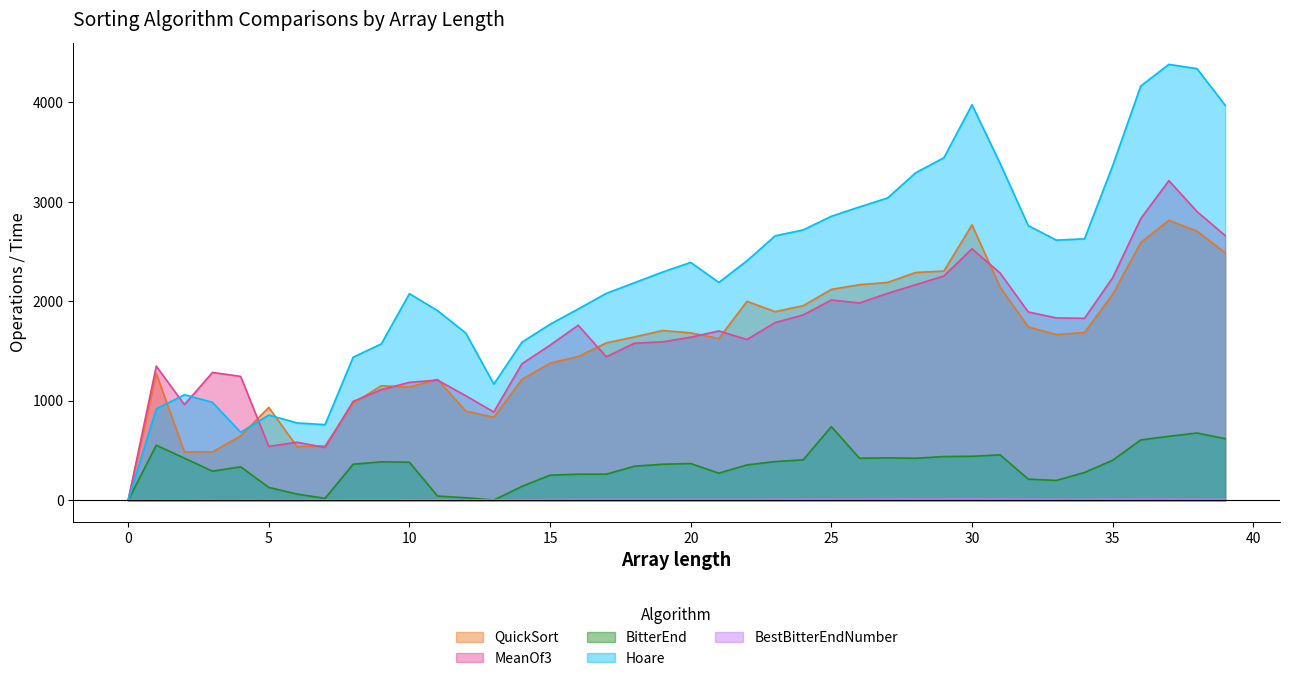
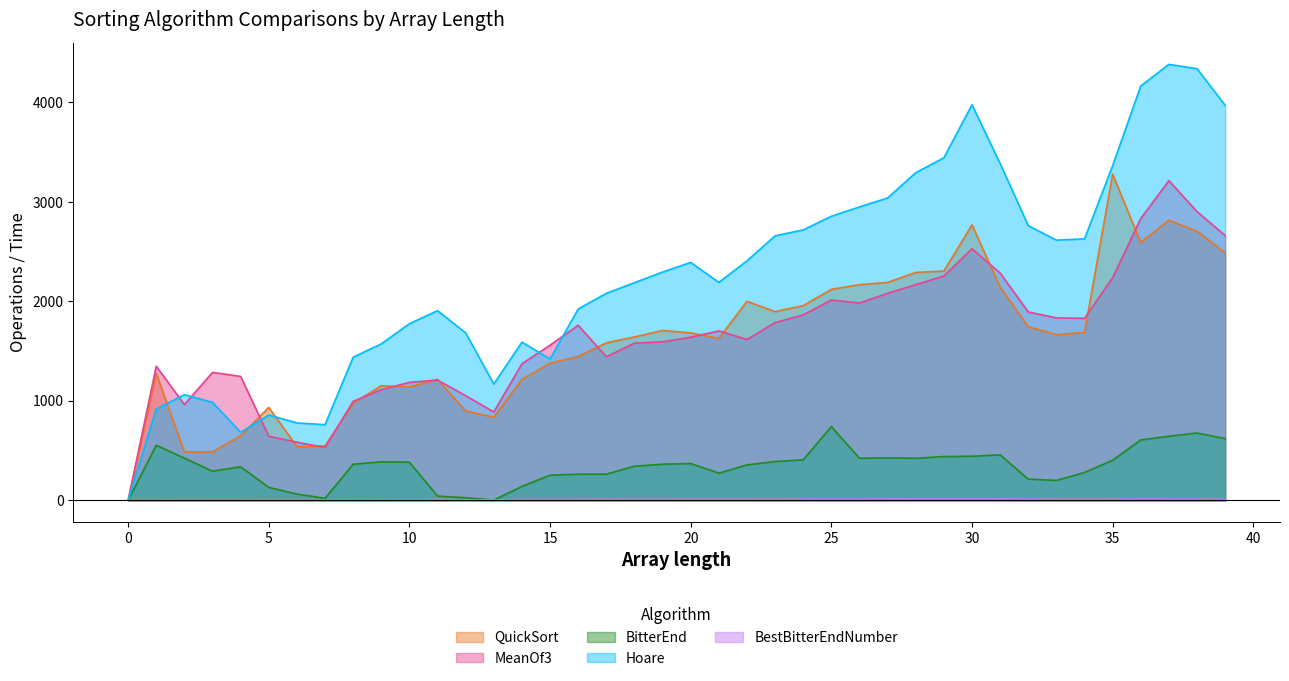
MeanOf3, 5: 500 -> 600
Hoare, 10: 2100 -> 1800
Hoare, 15: 1800 -> 1400
QuickSort, 35: 2100 -> 3300
